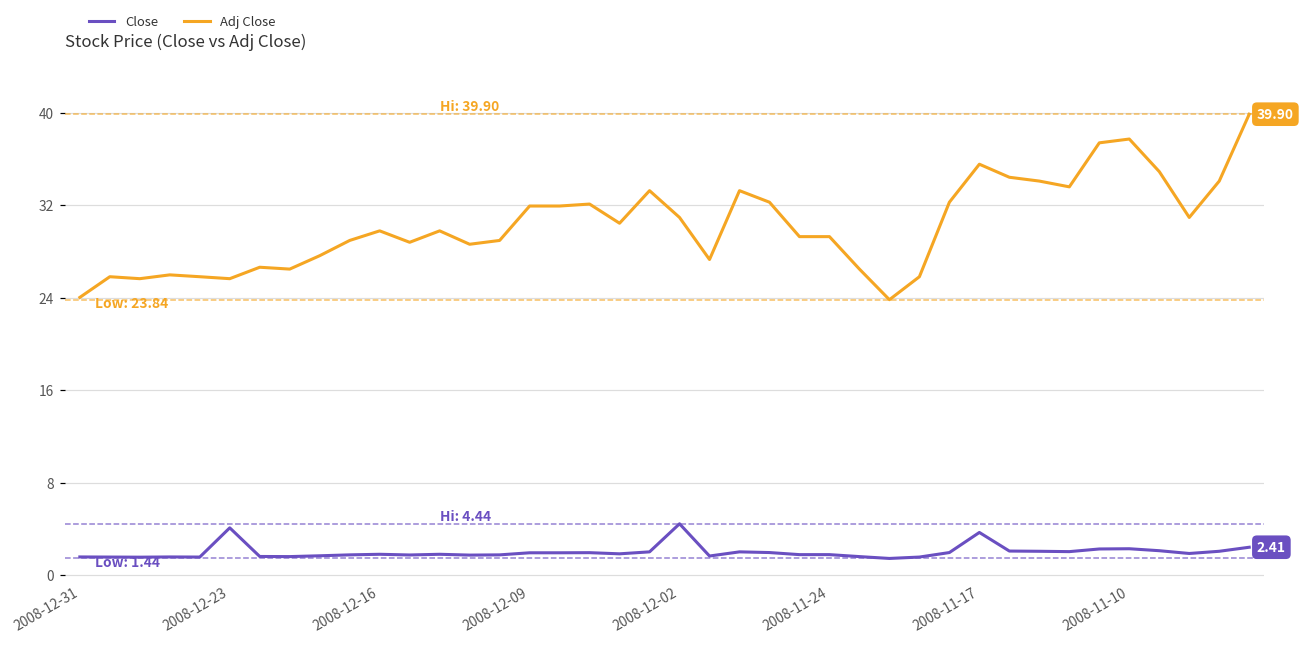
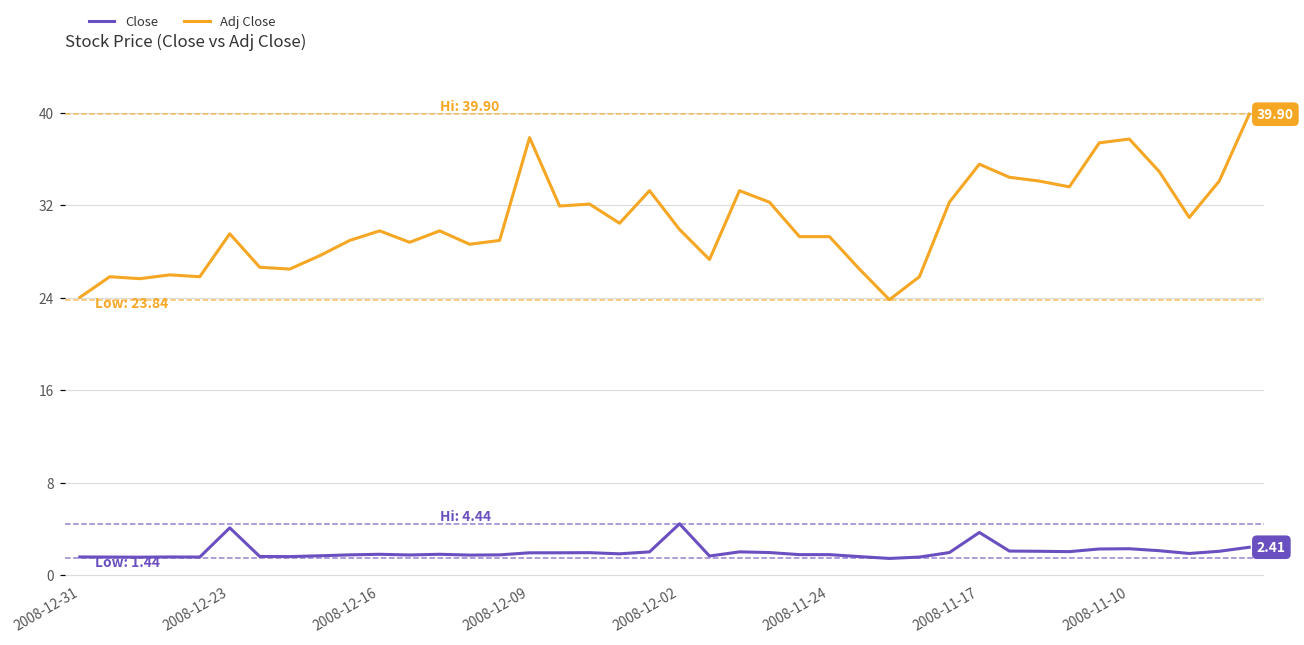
Adj Close, 2008-12-23: 25.7 -> 29.6
Adj Close, 2008-12-09: 32.0 -> 37.9
Adj Close, 2008-12-02: 31.0 -> 29.9
